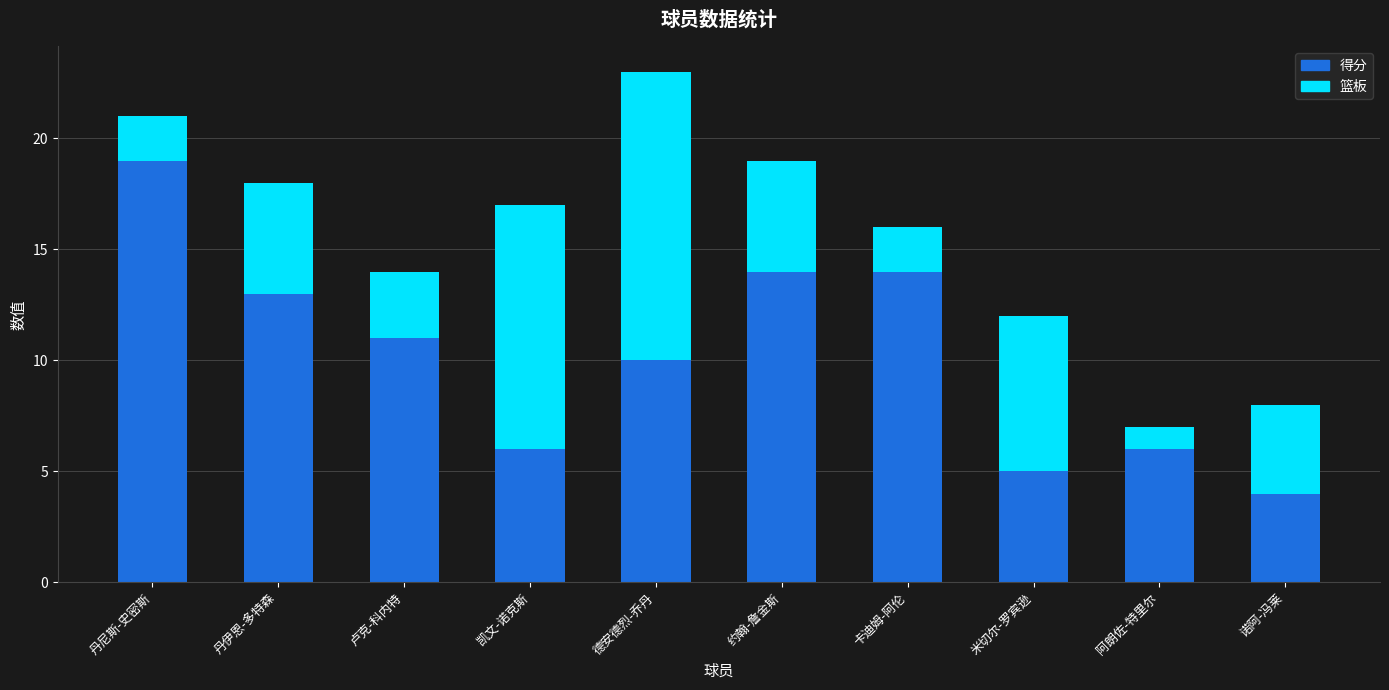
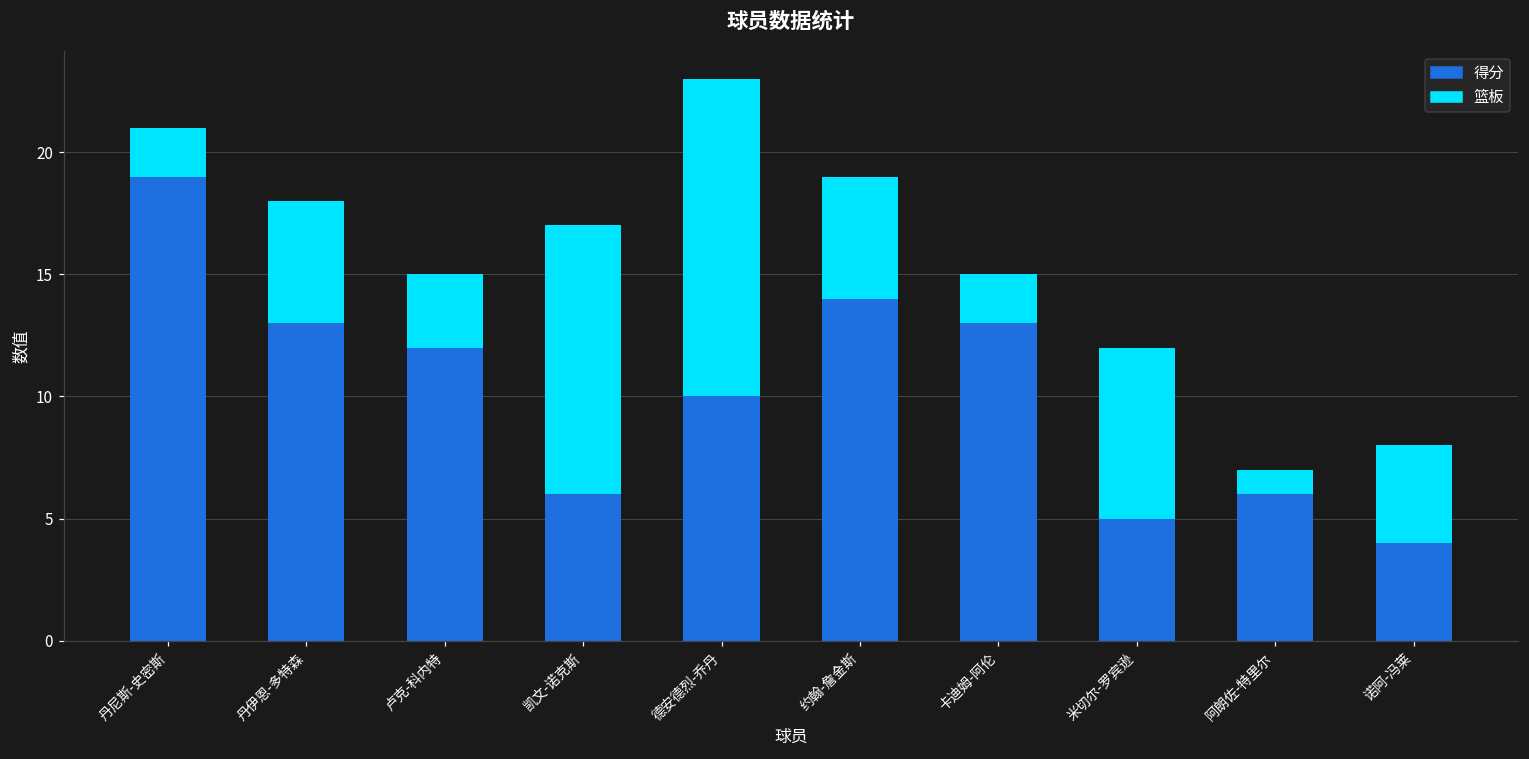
得分, 卢克-科内特: 11 -> 12
得分, 卡迪姆-阿伦: 14 -> 13
